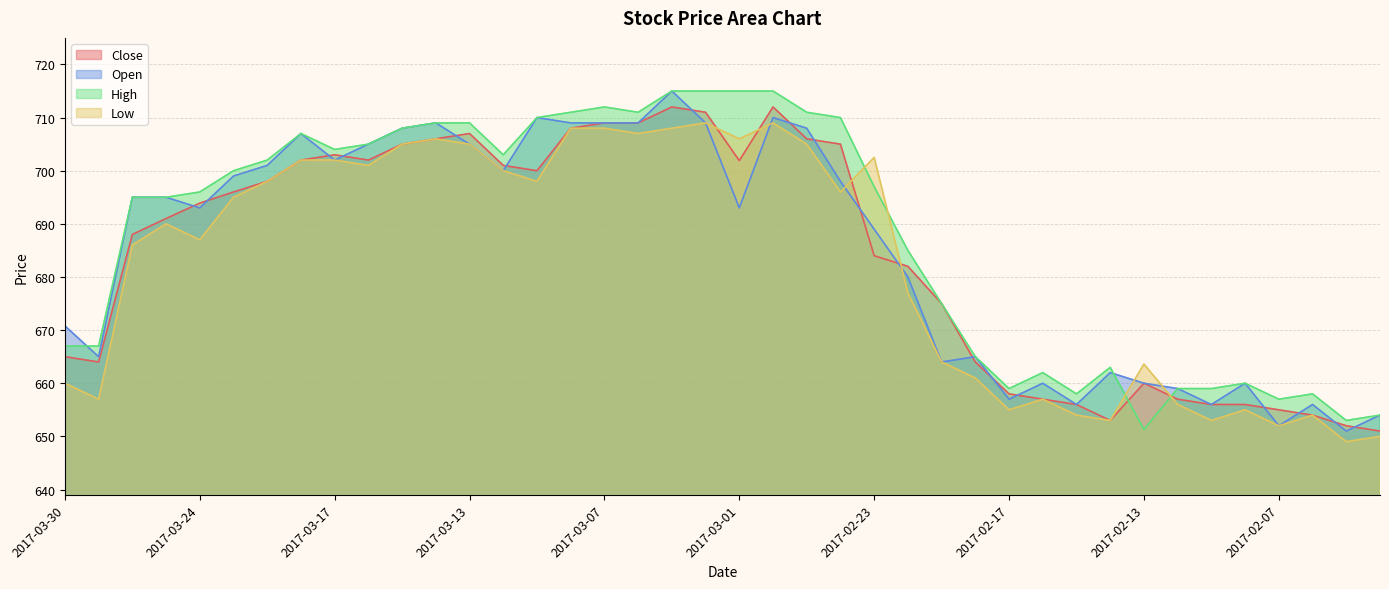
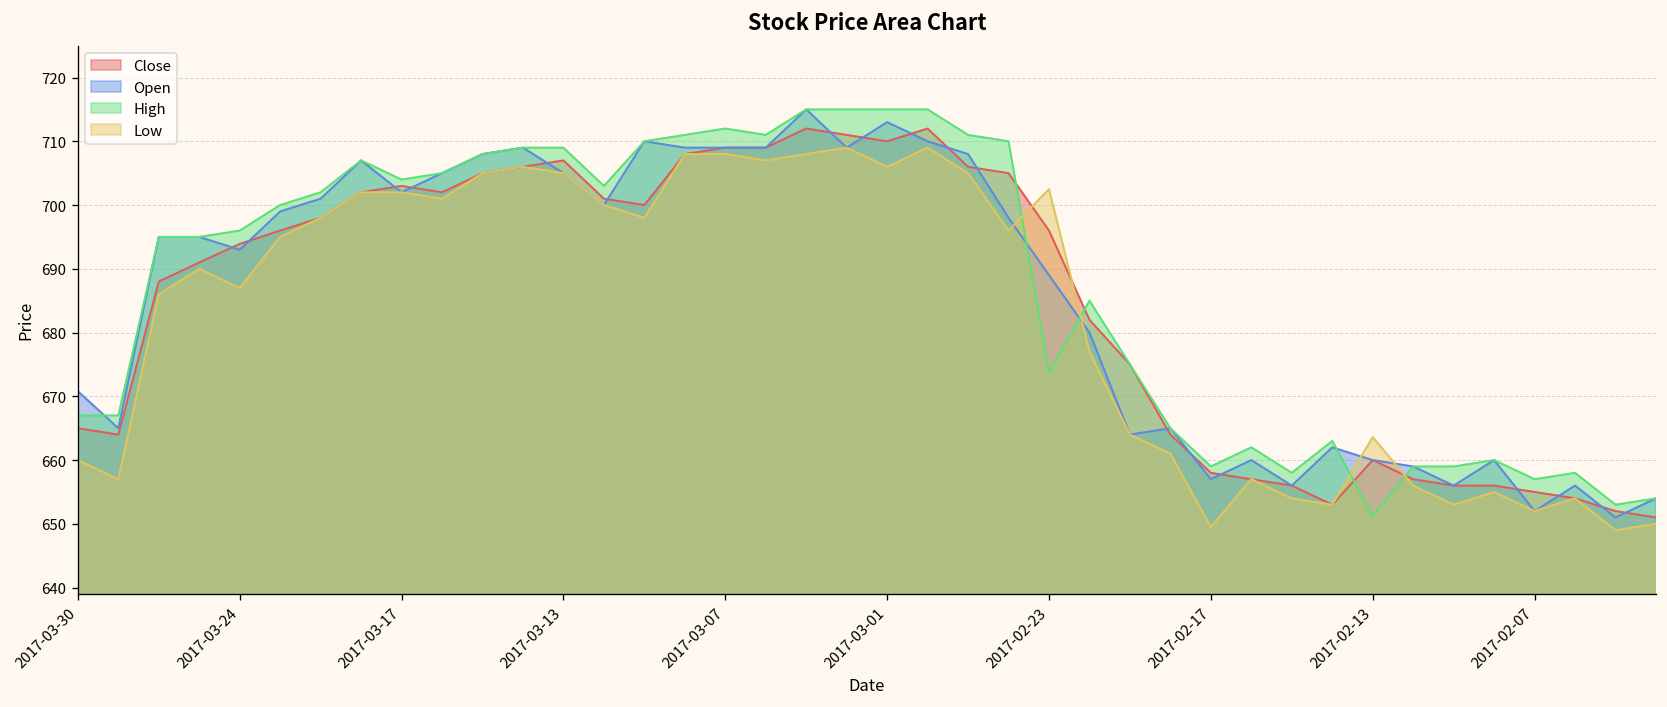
Close, 2017-03-01: 702 -> 710
Open, 2017-03-01: 693 -> 713
Close, 2017-02-23: 684 -> 696
High, 2017-02-23: 697 -> 674
Low, 2017-02-17: 655 -> 650
